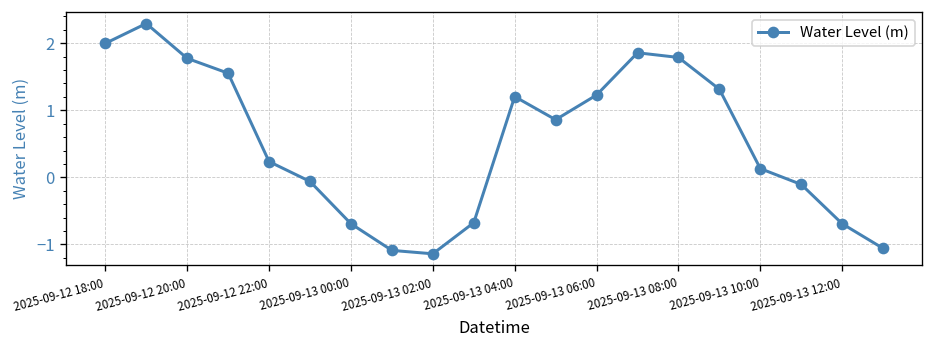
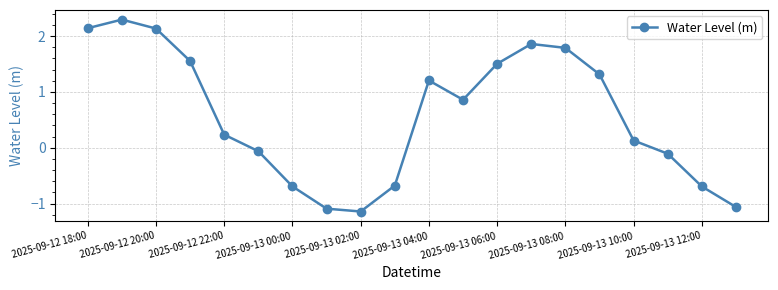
2025-09-12 18:00: 2.0 -> 2.1
2025-09-12 20:00: 1.8 -> 2.1
2025-09-13 06:00: 1.2 -> 1.5
